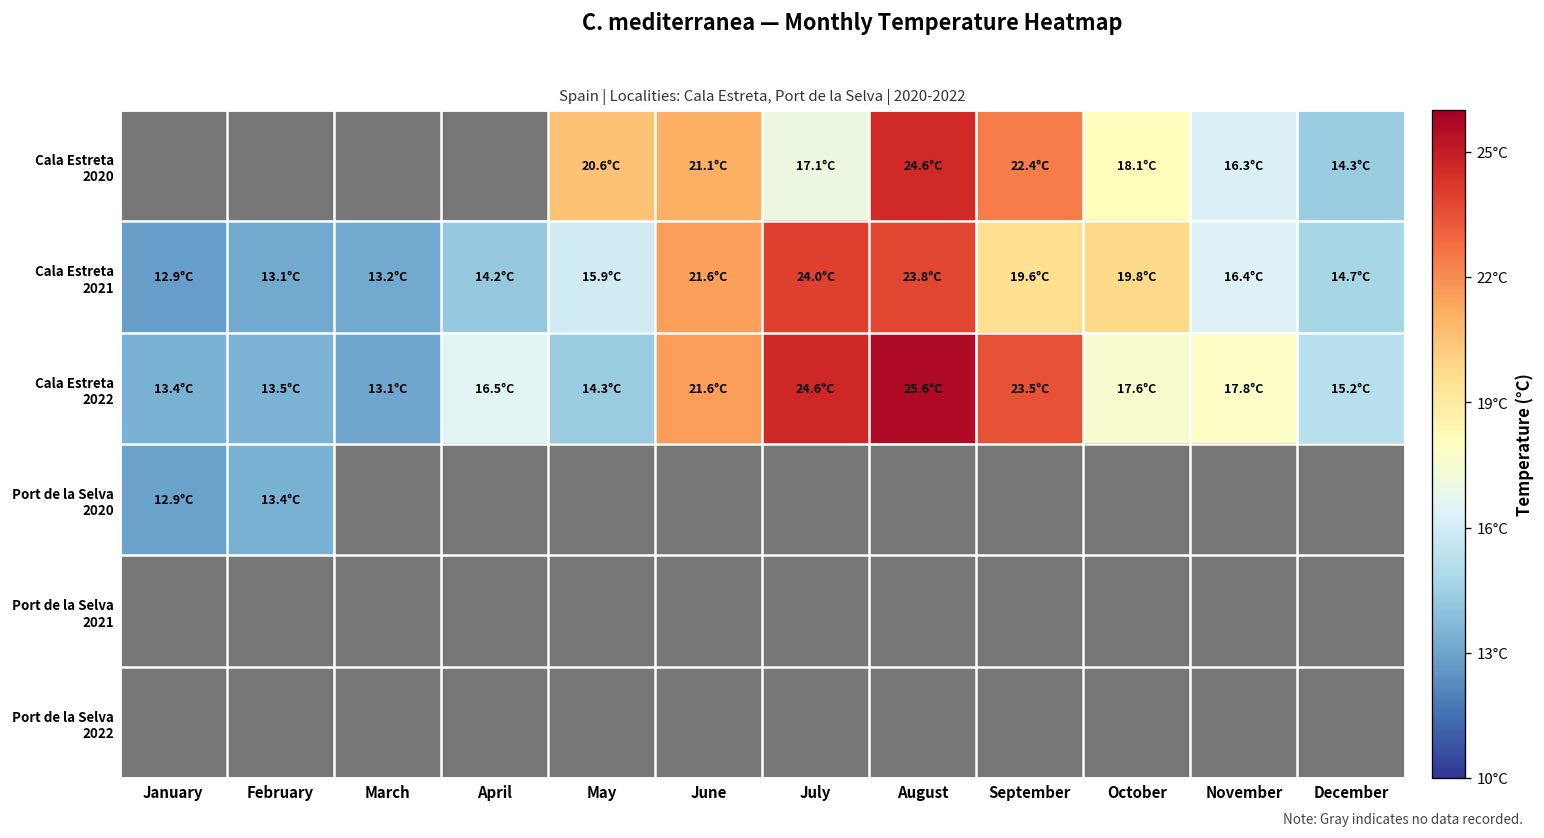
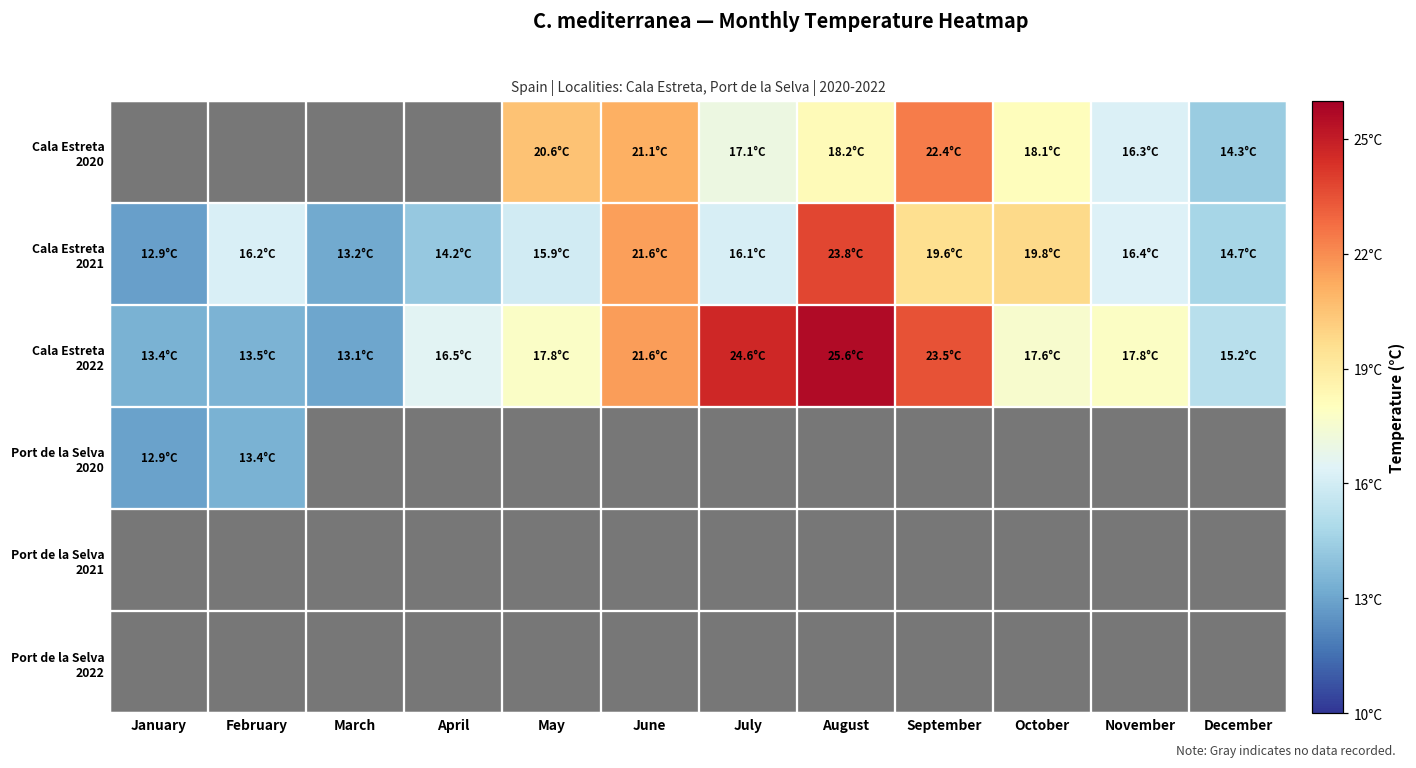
Cala Estreta 2020, August: 24.6°C -> 18.2°C
Cala Estreta 2021, February: 13.1°C -> 16.2°C
Cala Estreta 2021, July: 24.0°C -> 16.1°C
Cala Estreta 2022, May: 14.3°C -> 17.8°C
